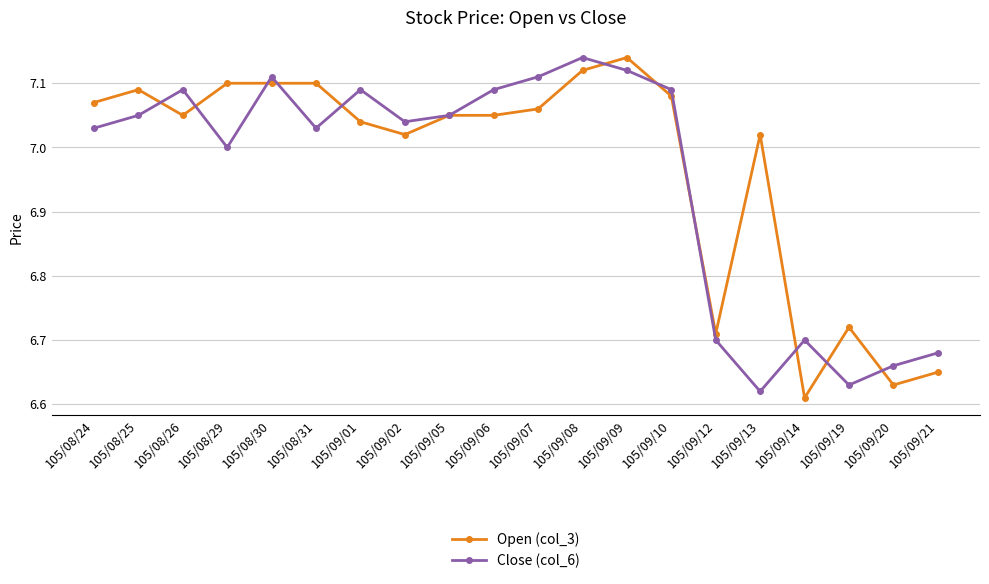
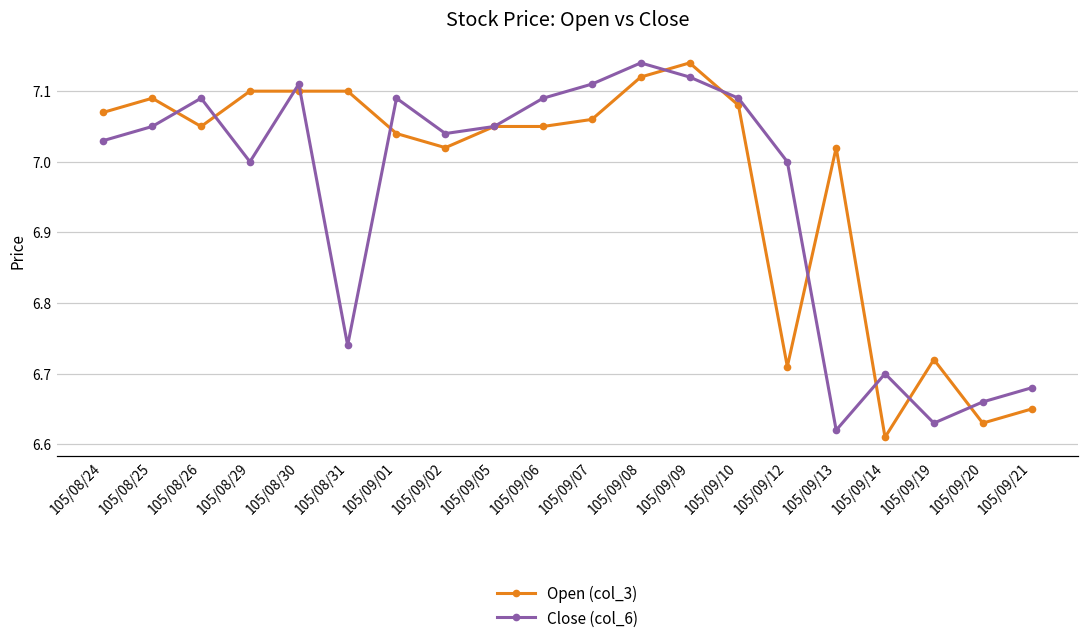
Close (col_6), 105/08/31: 7.03 -> 6.74
Close (col_6), 105/09/12: 6.7 -> 7.0
